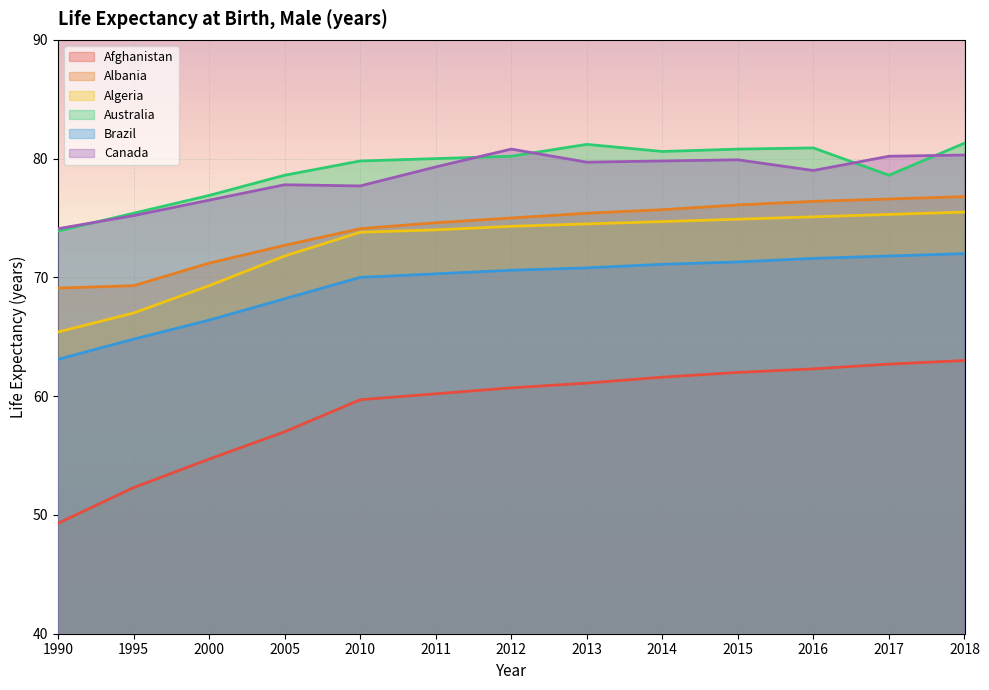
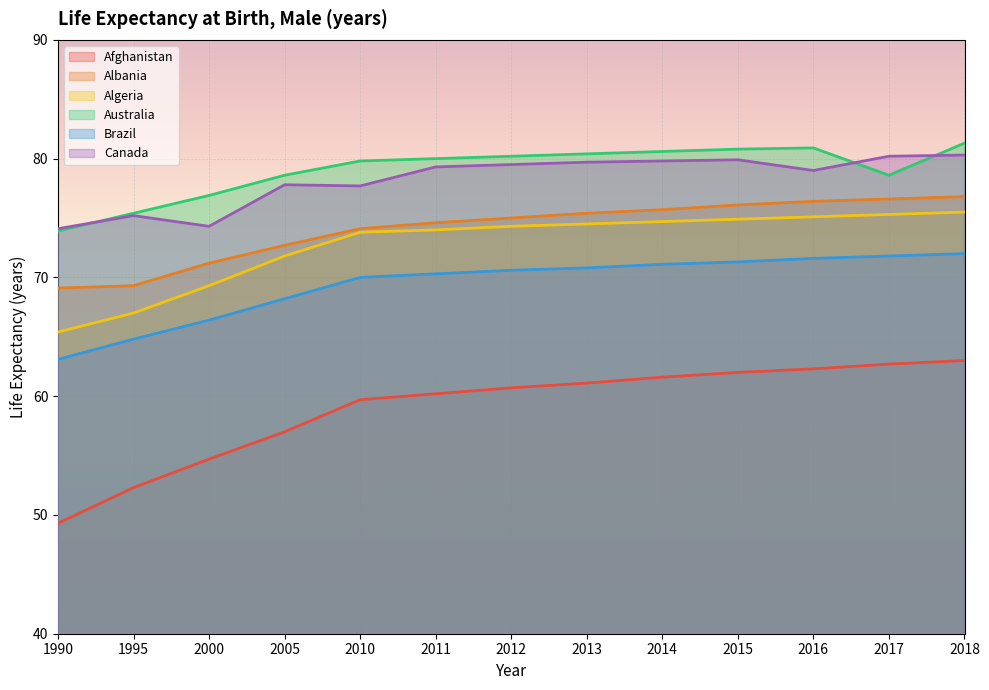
Canada, 2000: 76.5 -> 74.3
Canada, 2012: 80.8 -> 79.5
Australia, 2013: 81.2 -> 80.4
